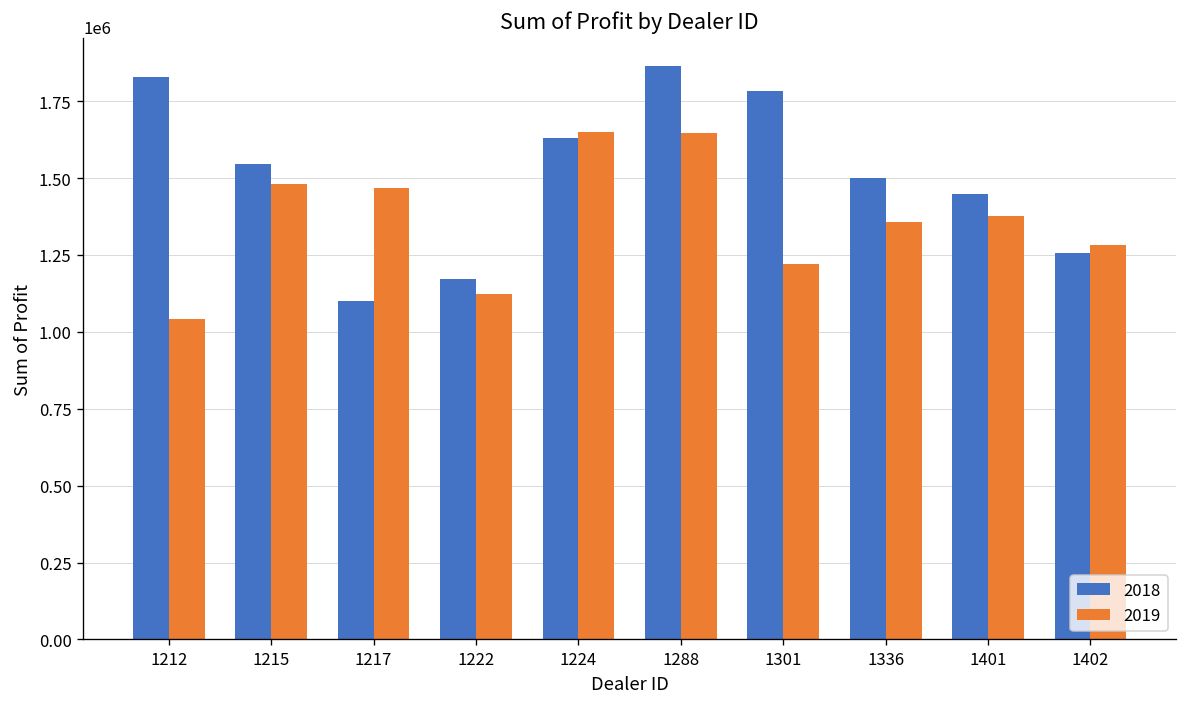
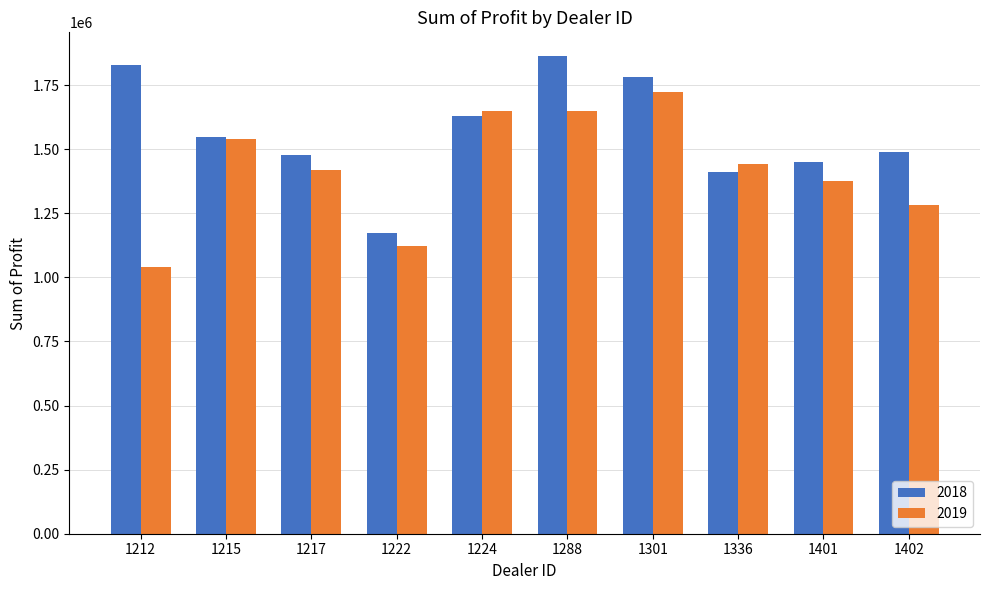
2019, 1215: 1480000 -> 1540000
2018, 1217: 1100000 -> 1480000
2019, 1217: 1470000 -> 1420000
2019, 1301: 1220000 -> 1720000
2018, 1336: 1500000 -> 1410000
2019, 1336: 1360000 -> 1440000
2018, 1402: 1250000 -> 1490000
